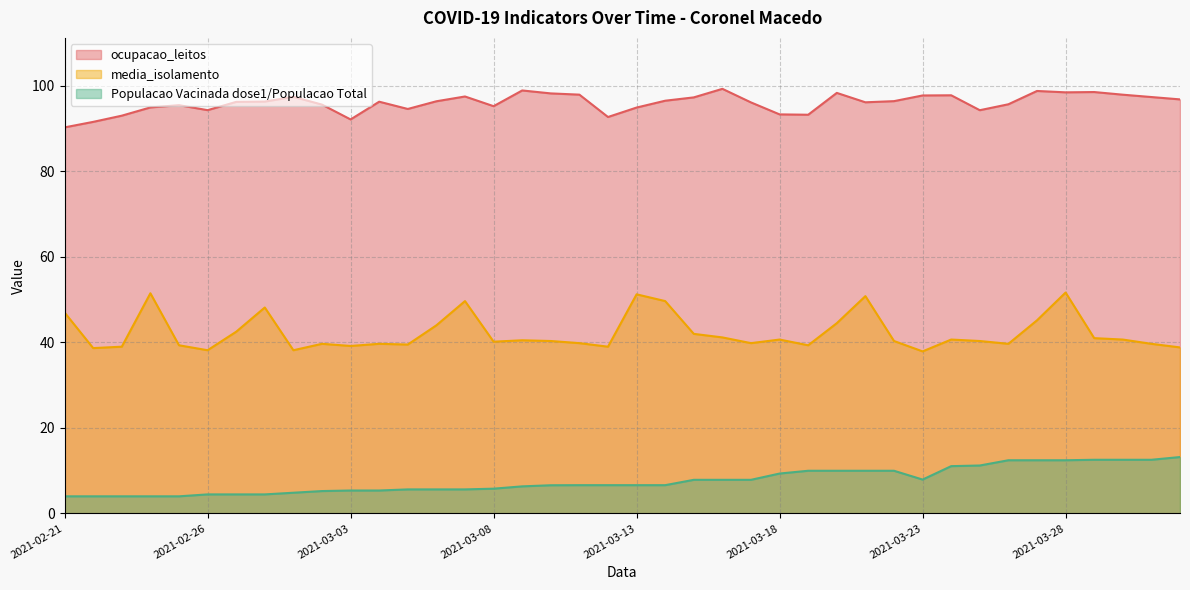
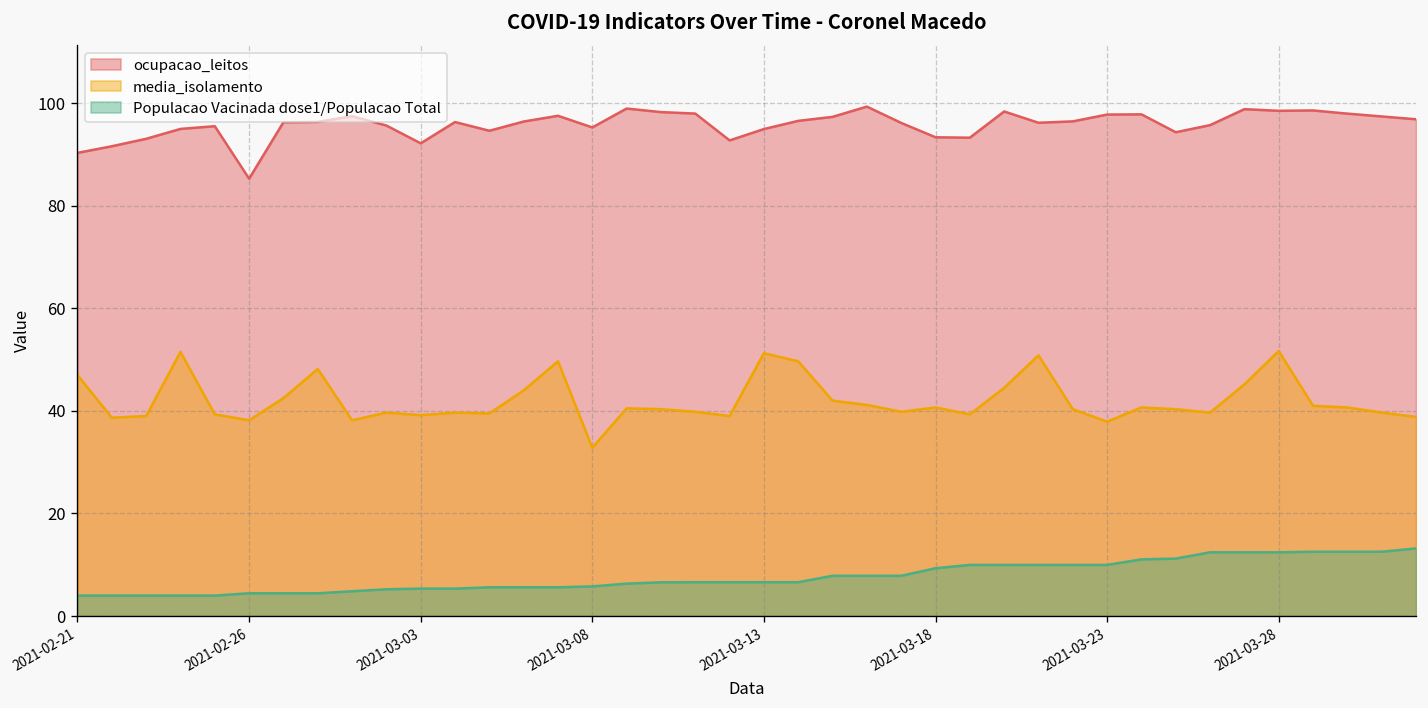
ocupacao_leitos, 2021-02-26: 94 -> 85
media_isolamento, 2021-03-08: 40 -> 33
Populacao Vacinada dose1/Populacao Total, 2021-03-23: 8 -> 10
